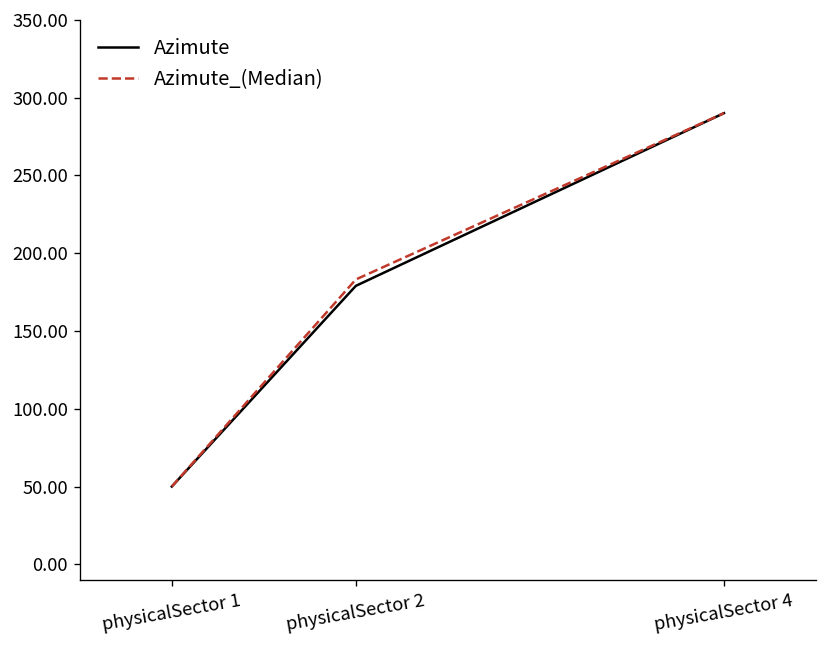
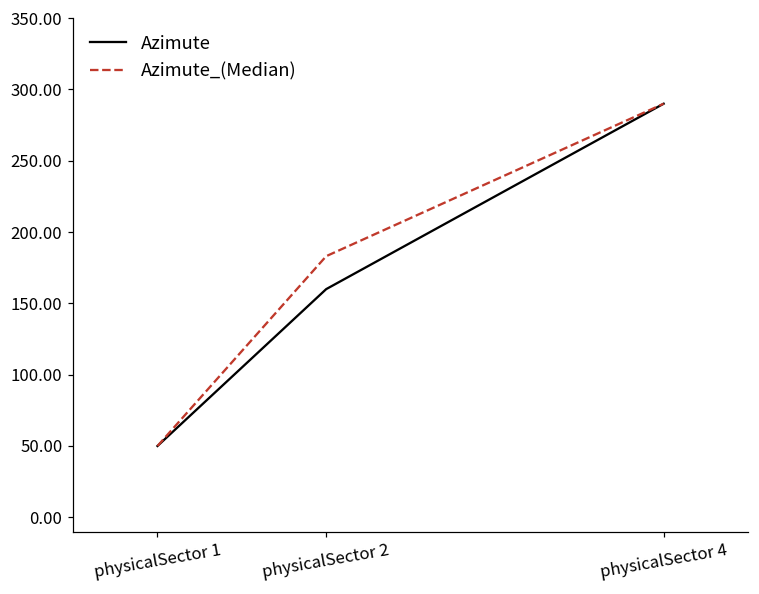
Azimute, physicalSector 2: 179 -> 160
